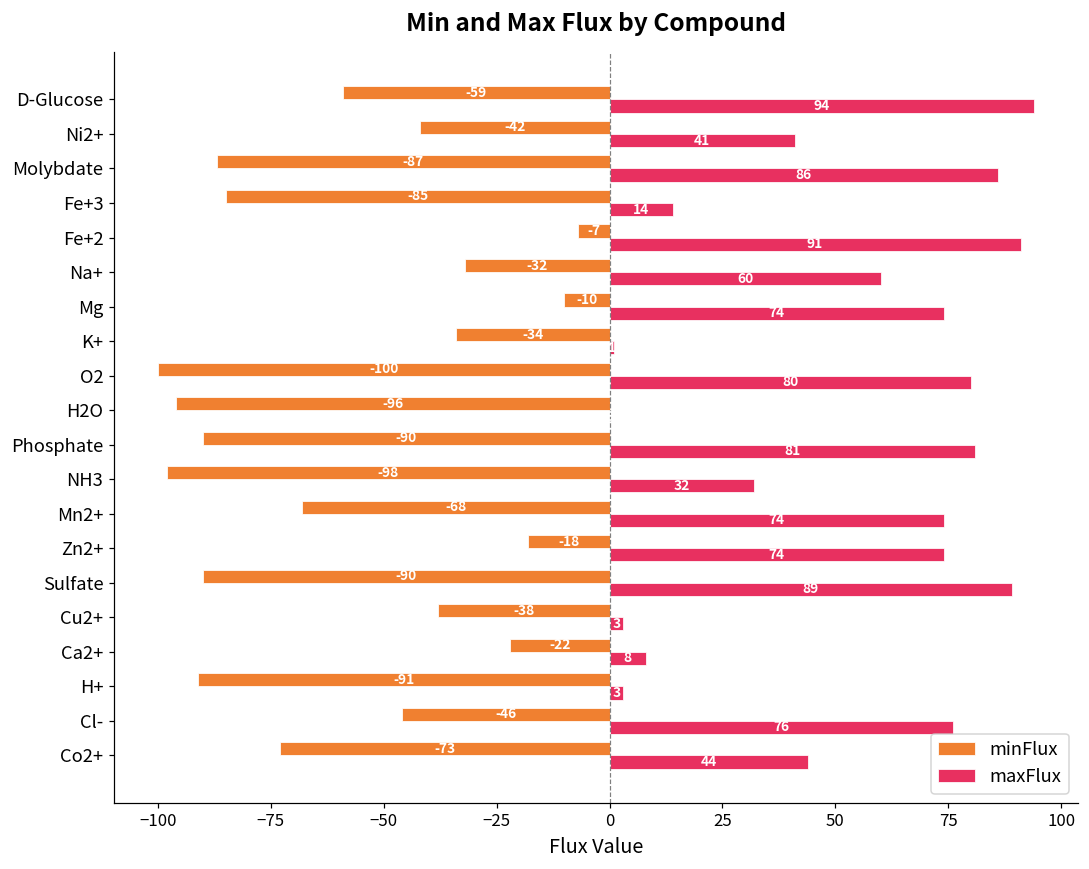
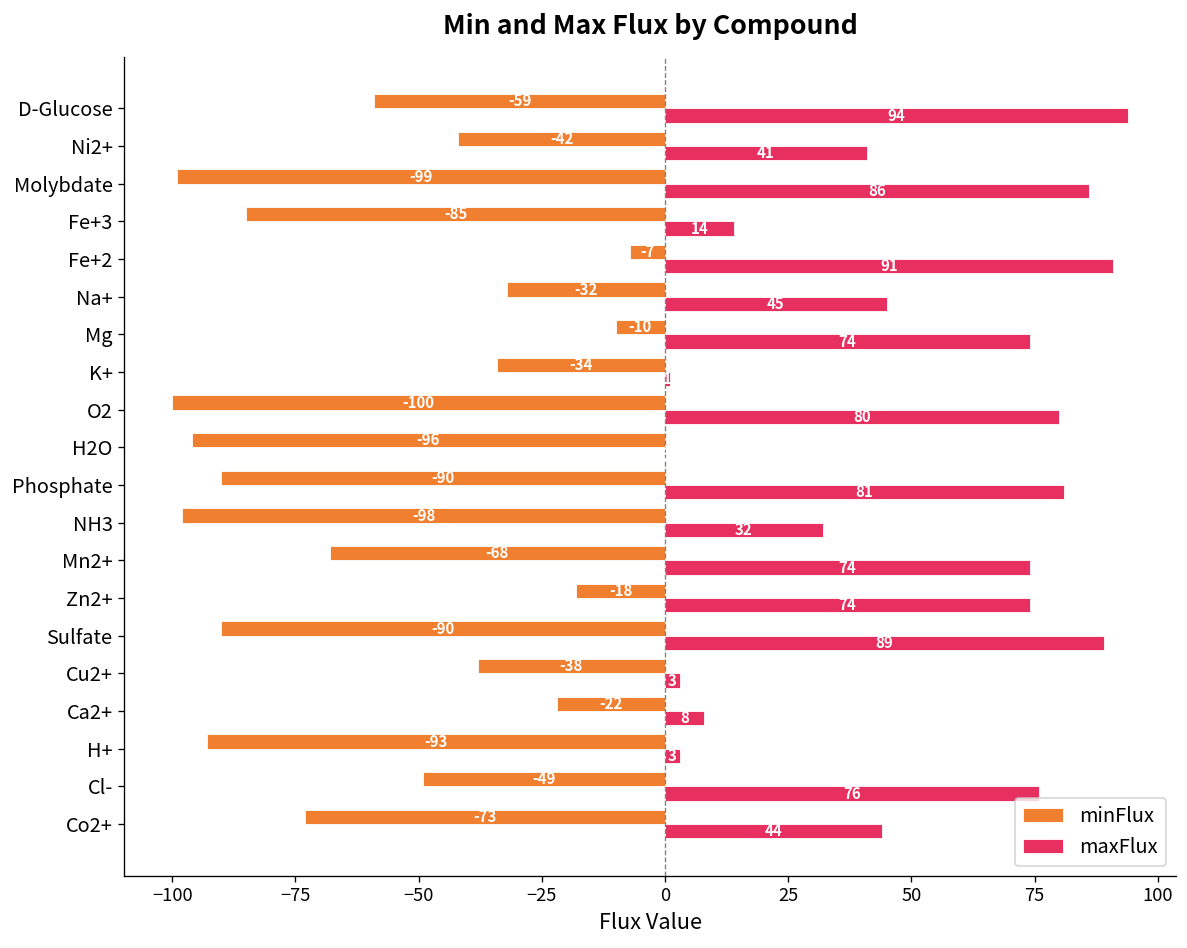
minFlux, Molybdate: -87 -> -99
maxFlux, Na+: 60 -> 45
minFlux, H+: -91 -> -93
minFlux, Cl-: -46 -> -49
